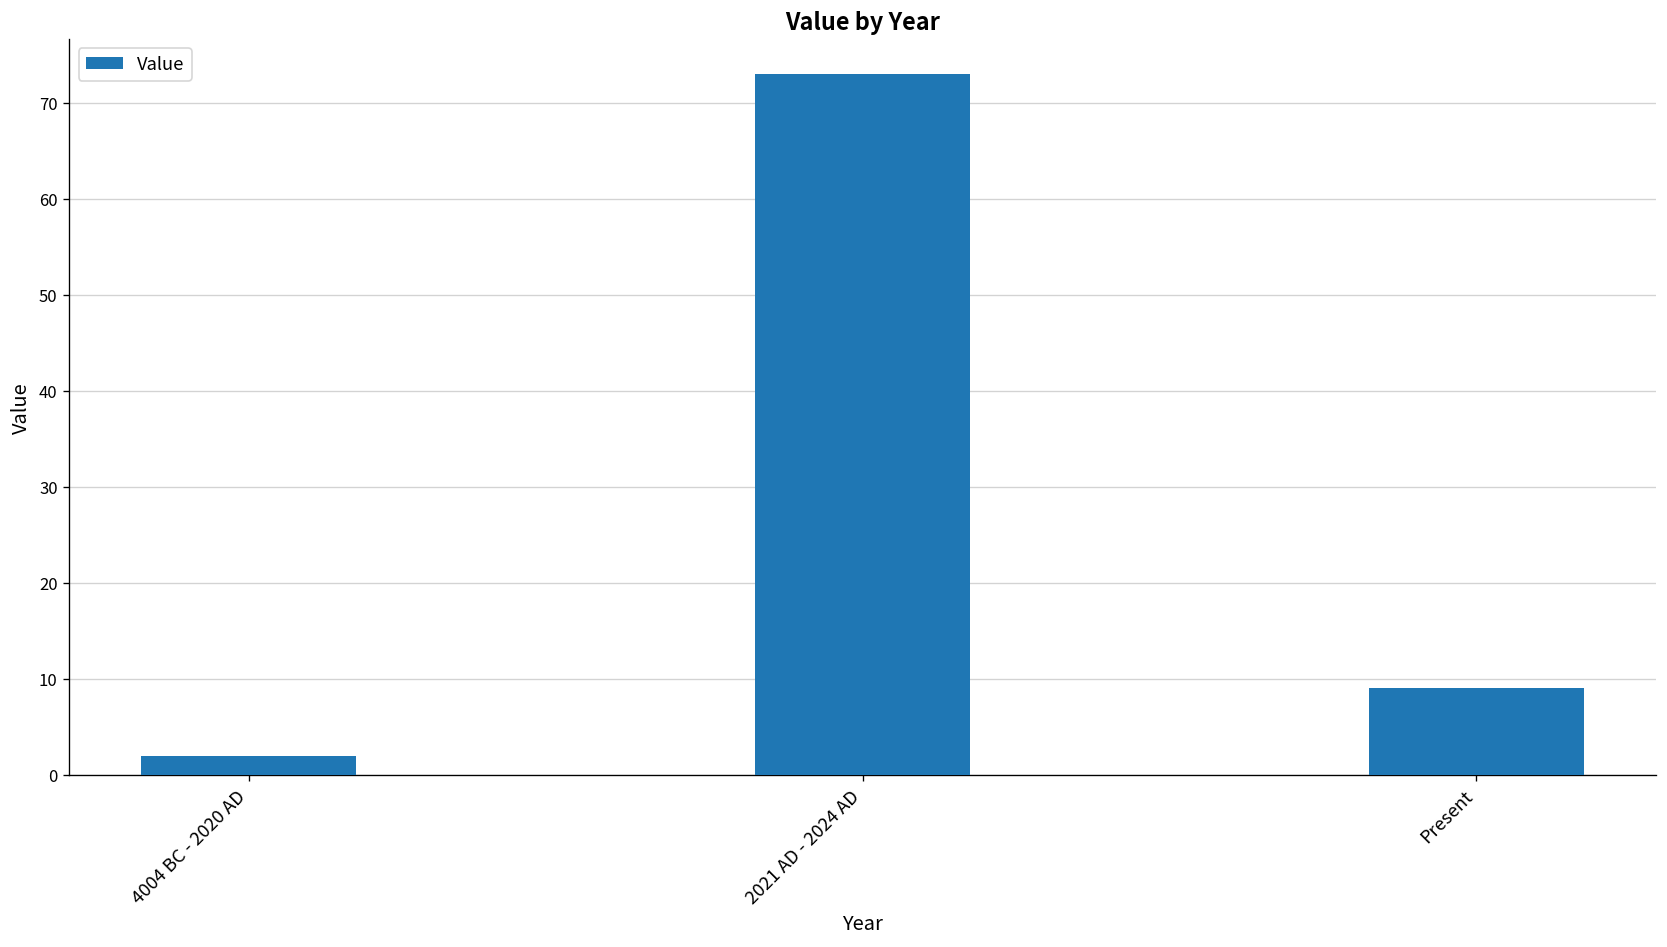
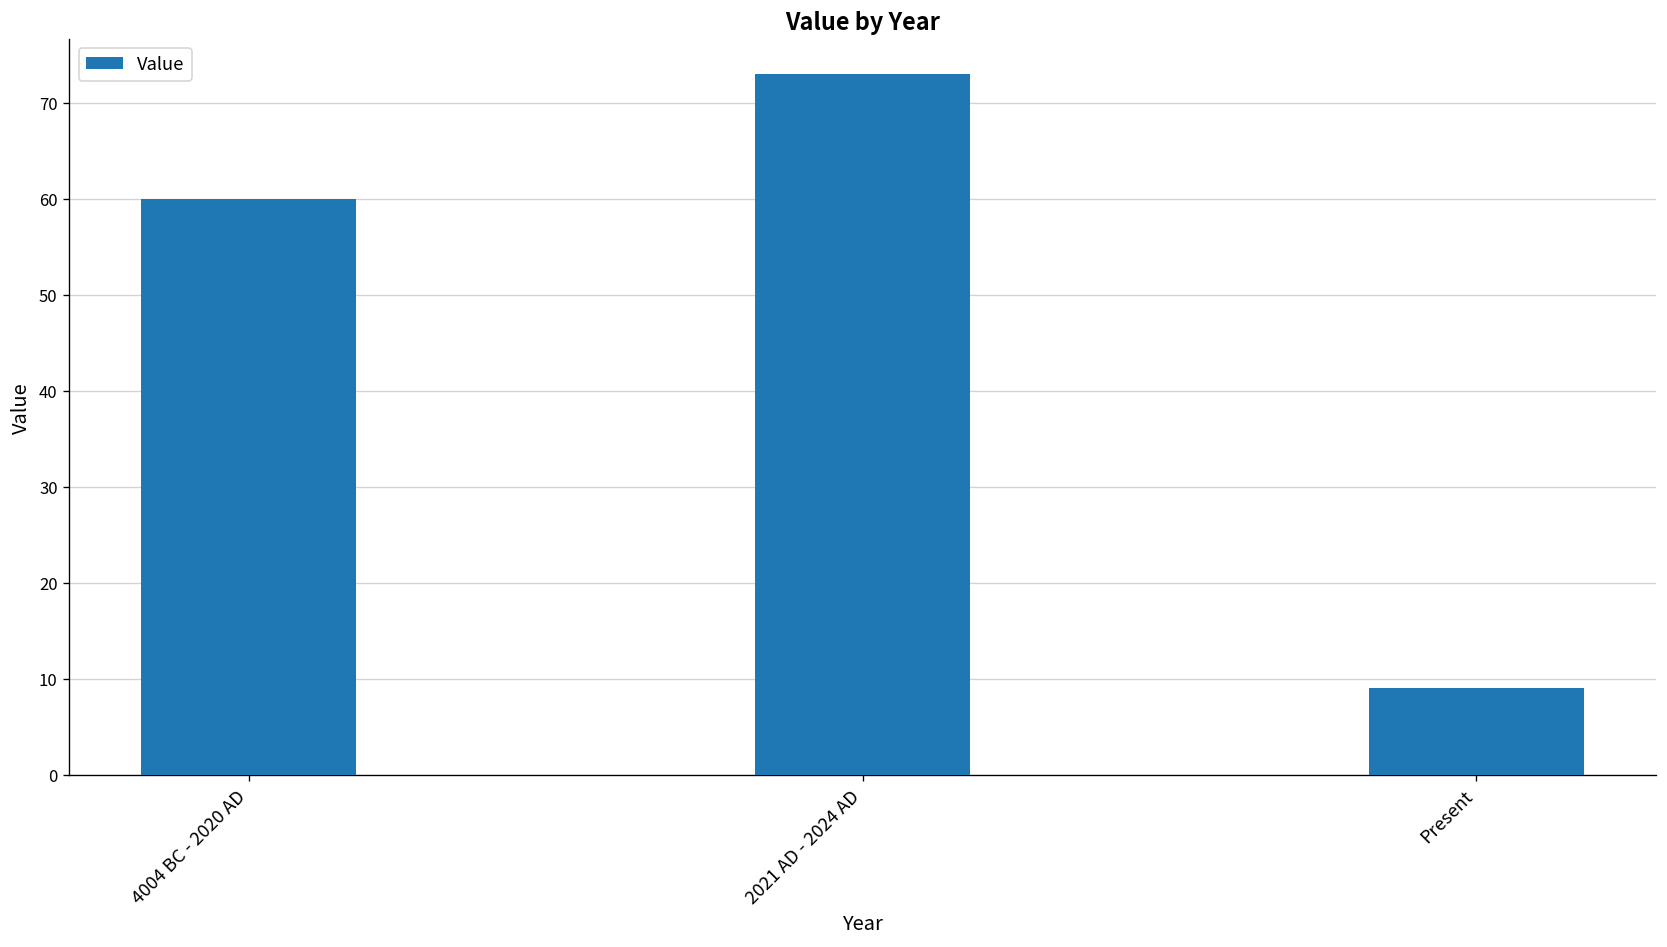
4004 BC - 2020 AD: 2 -> 60
